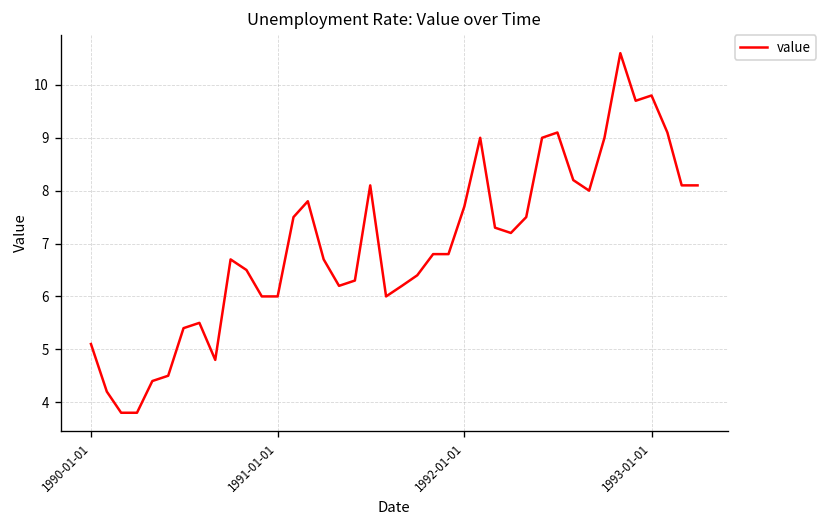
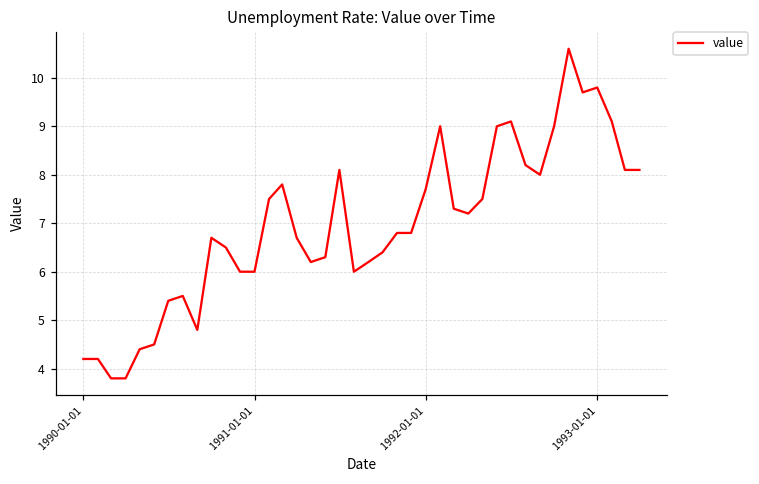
1990-01-01: 5.1 -> 4.2
